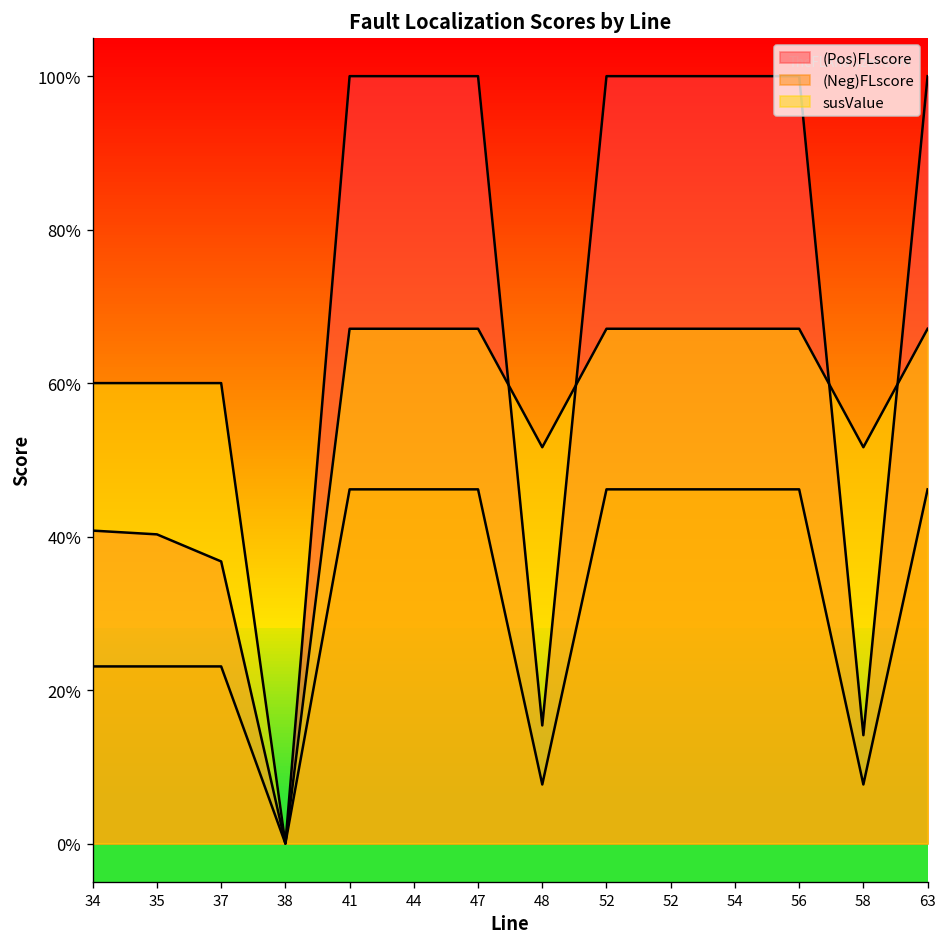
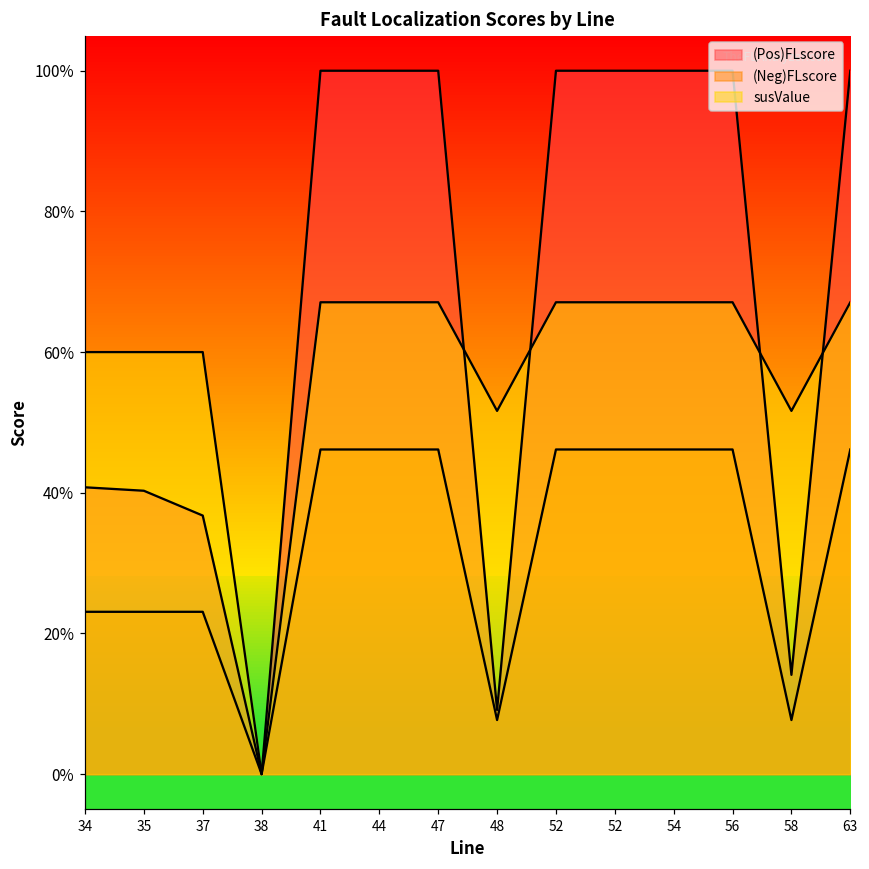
(Pos)FLscore, 48: 15% -> 9%
